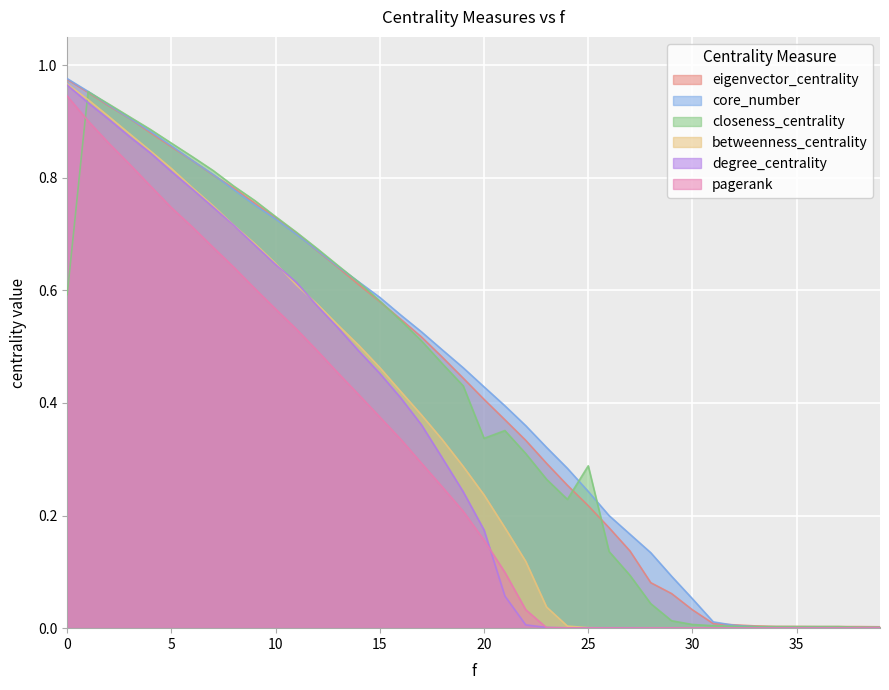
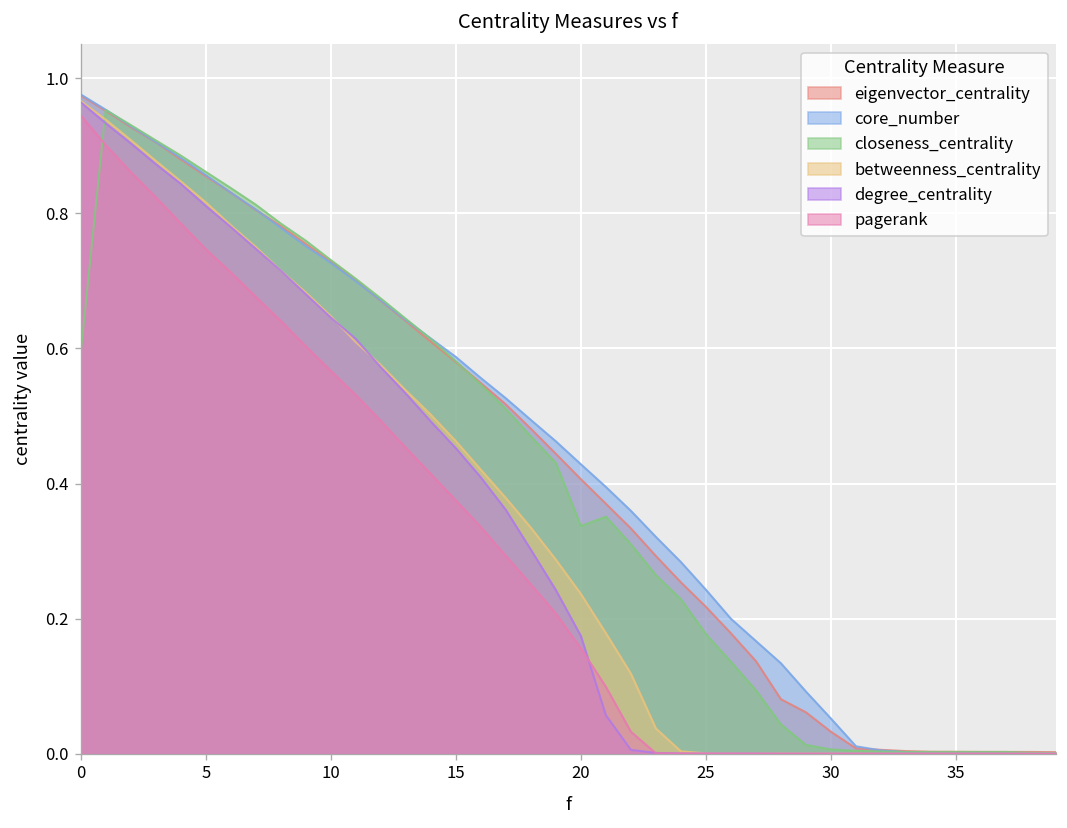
closeness_centrality, 25: 0.29 -> 0.18
